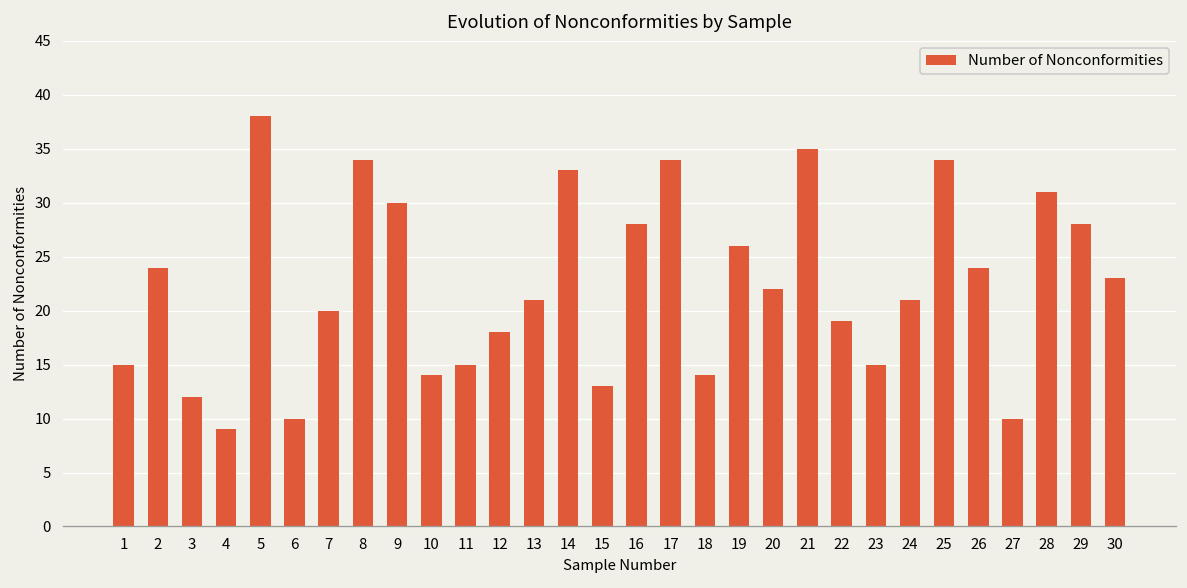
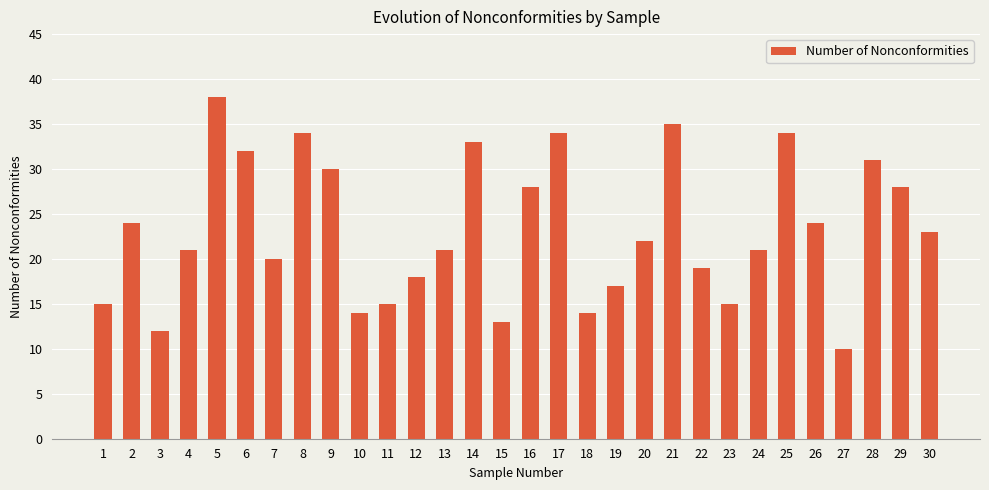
4: 9 -> 21
6: 10 -> 32
19: 26 -> 17
